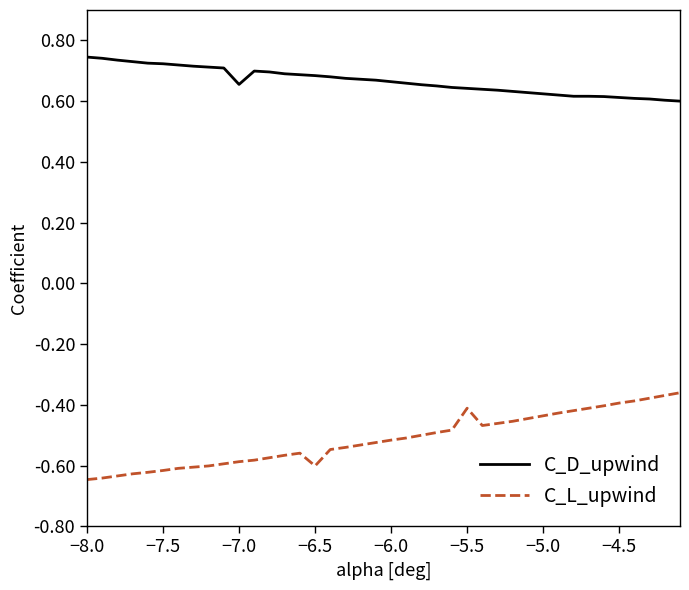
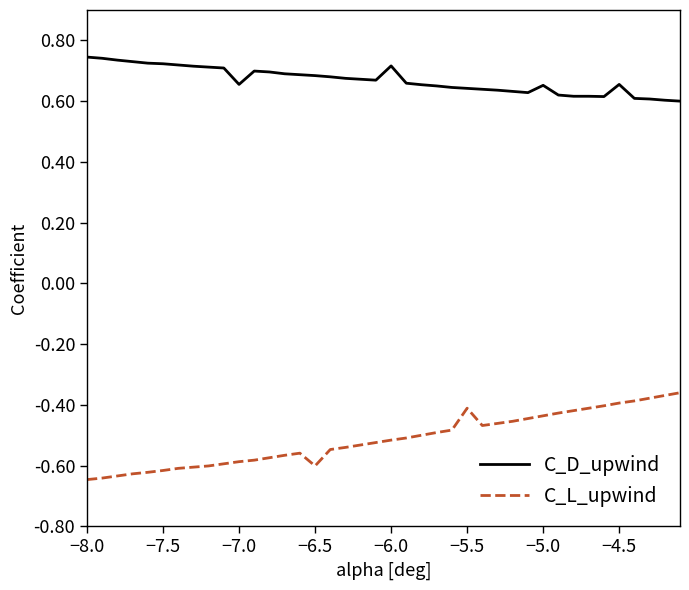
C_D_upwind, −6.0: 0.66 -> 0.72
C_D_upwind, −5.0: 0.62 -> 0.65
C_D_upwind, −4.5: 0.61 -> 0.66
